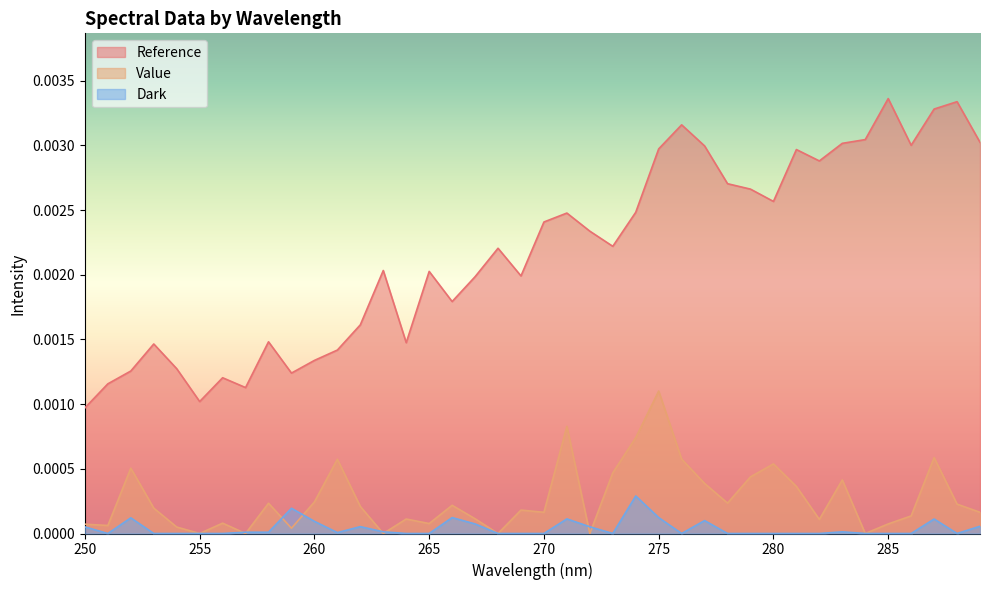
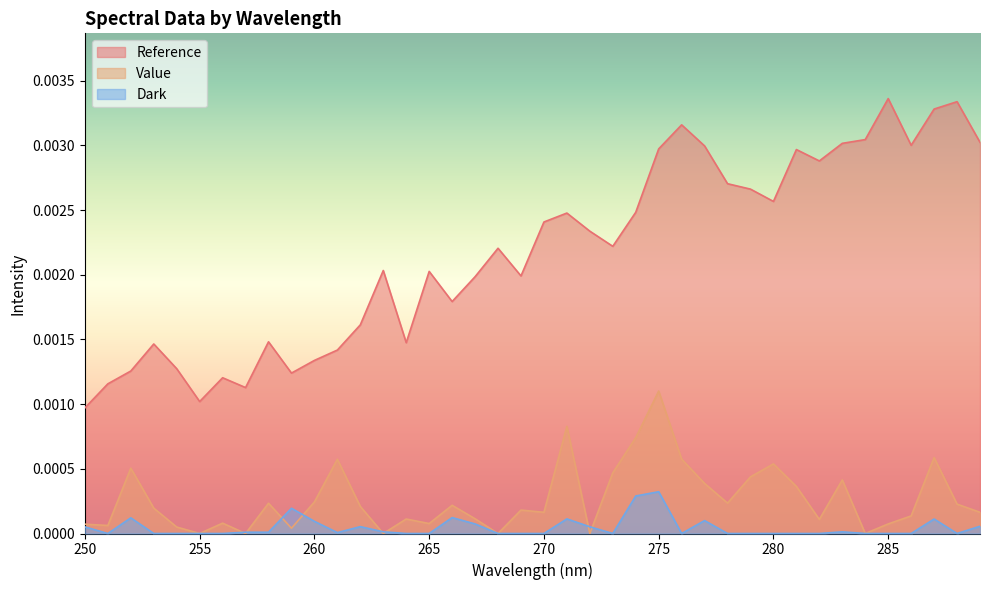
Dark, 275: 0.00012 -> 0.00032
